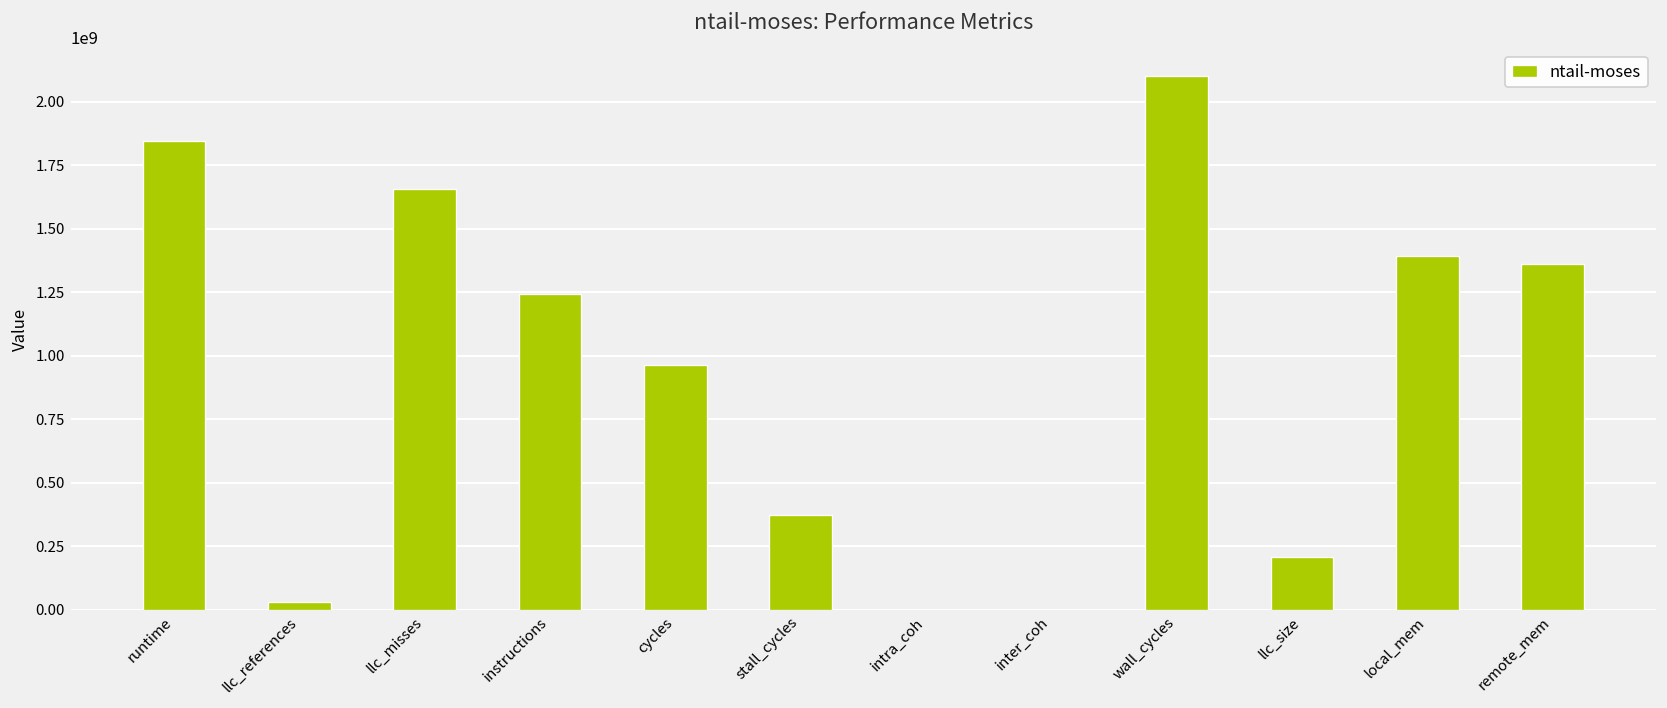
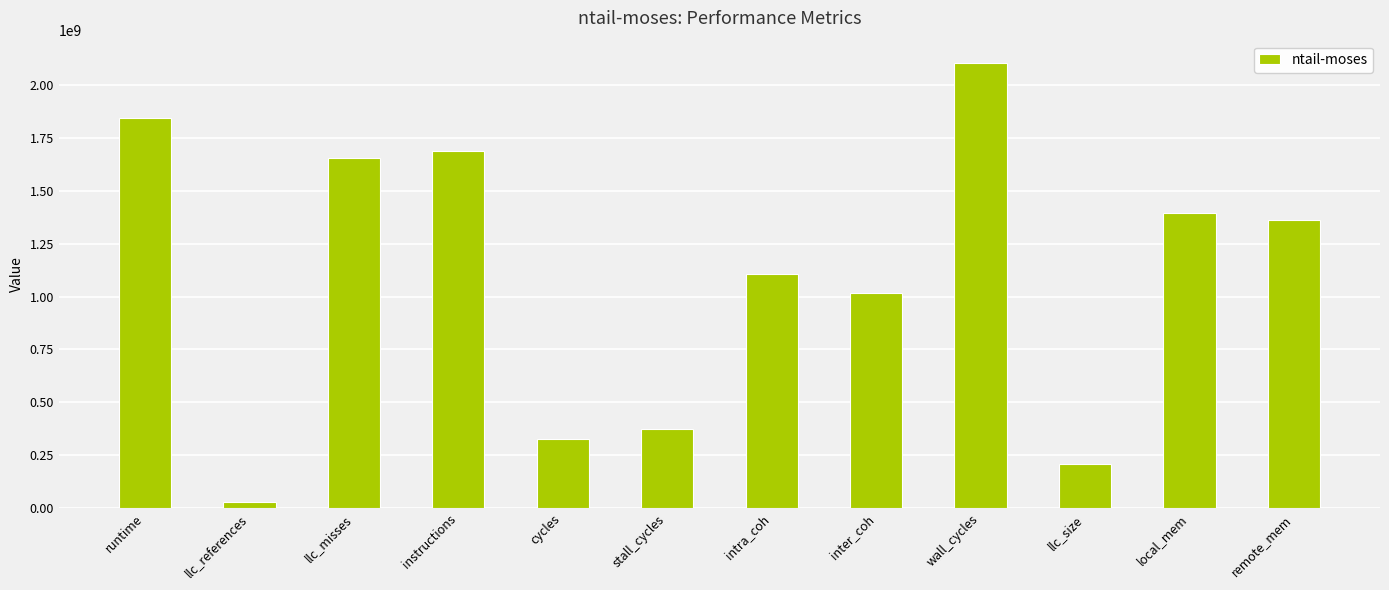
instructions: 1240000000 -> 1690000000
cycles: 970000000 -> 330000000
intra_coh: 0 -> 1110000000
inter_coh: 0 -> 1010000000
